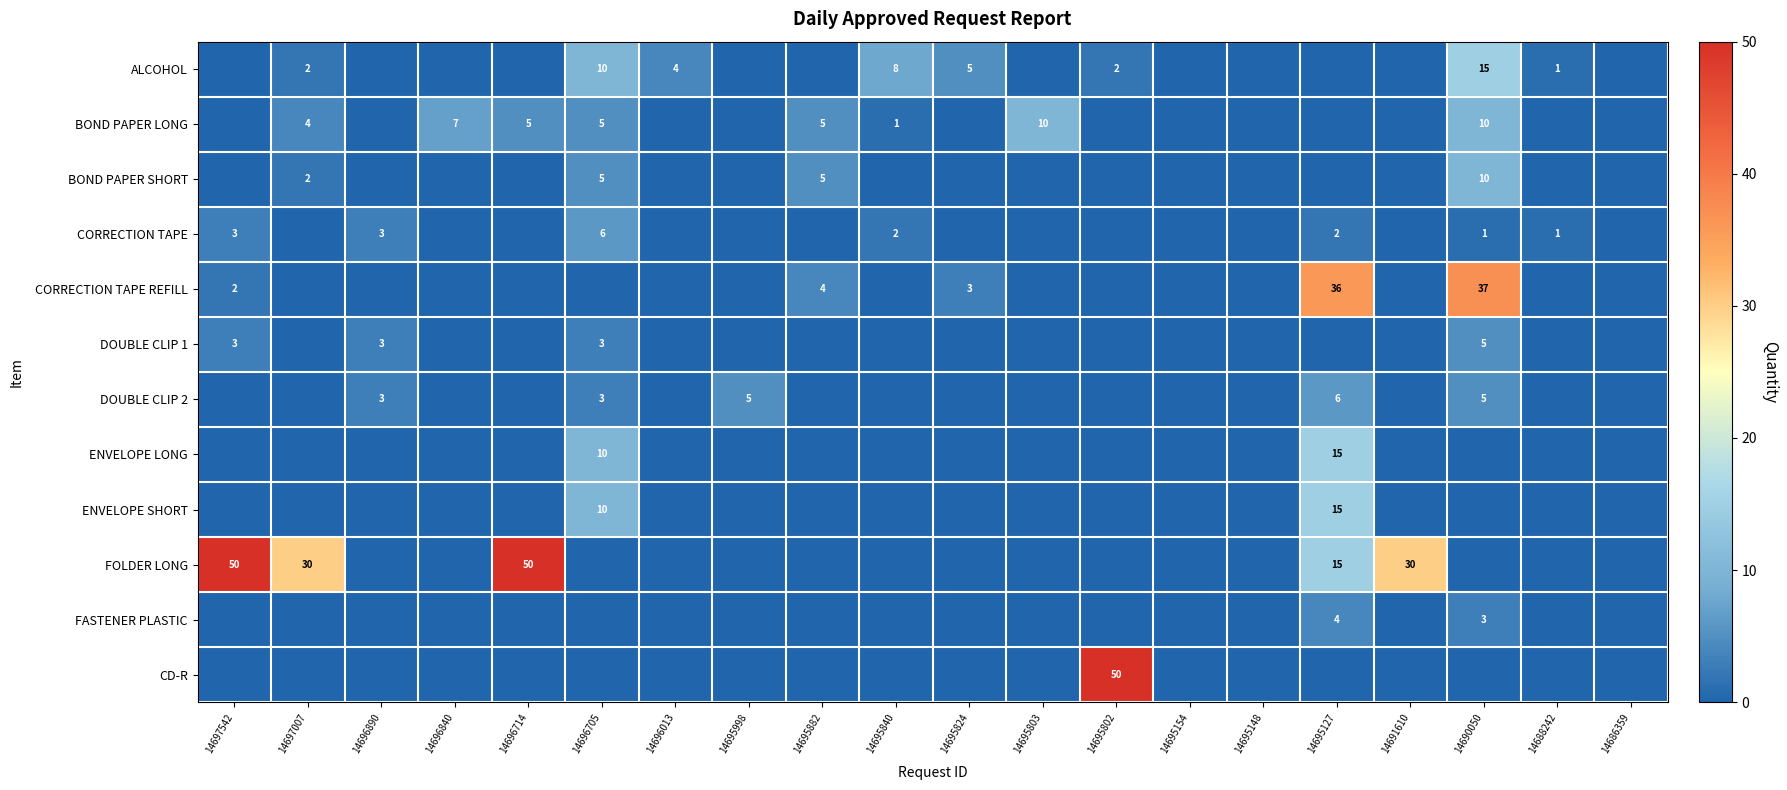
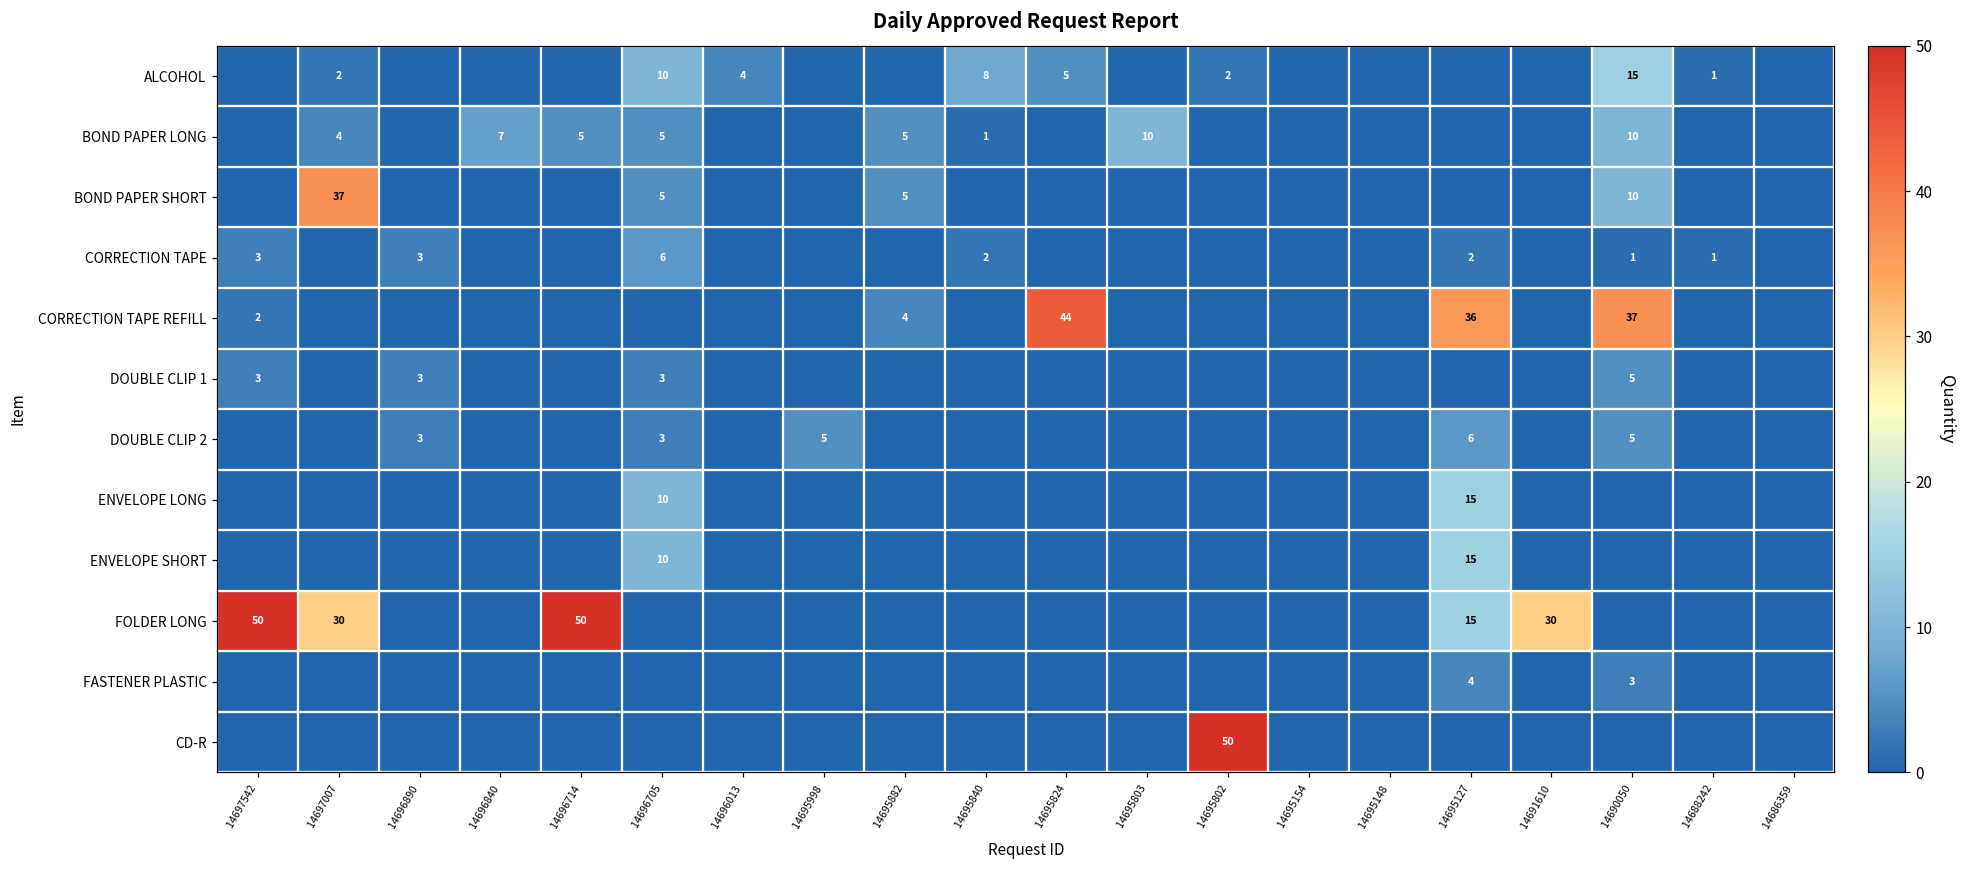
BOND PAPER SHORT, 14697007: 2 -> 37
CORRECTION TAPE REFILL, 14695824: 3 -> 44
